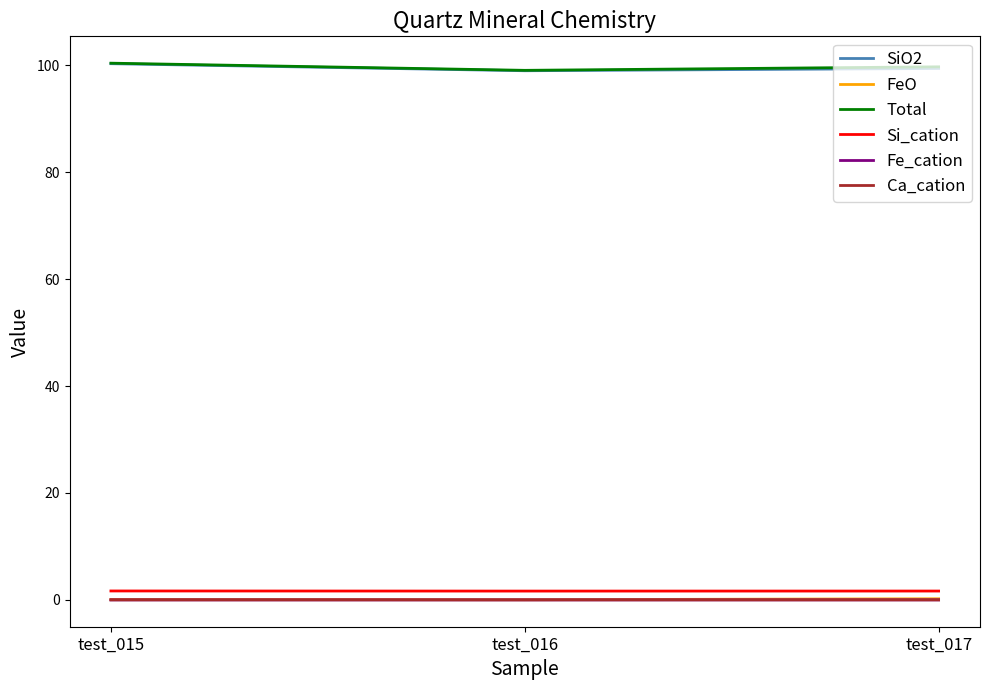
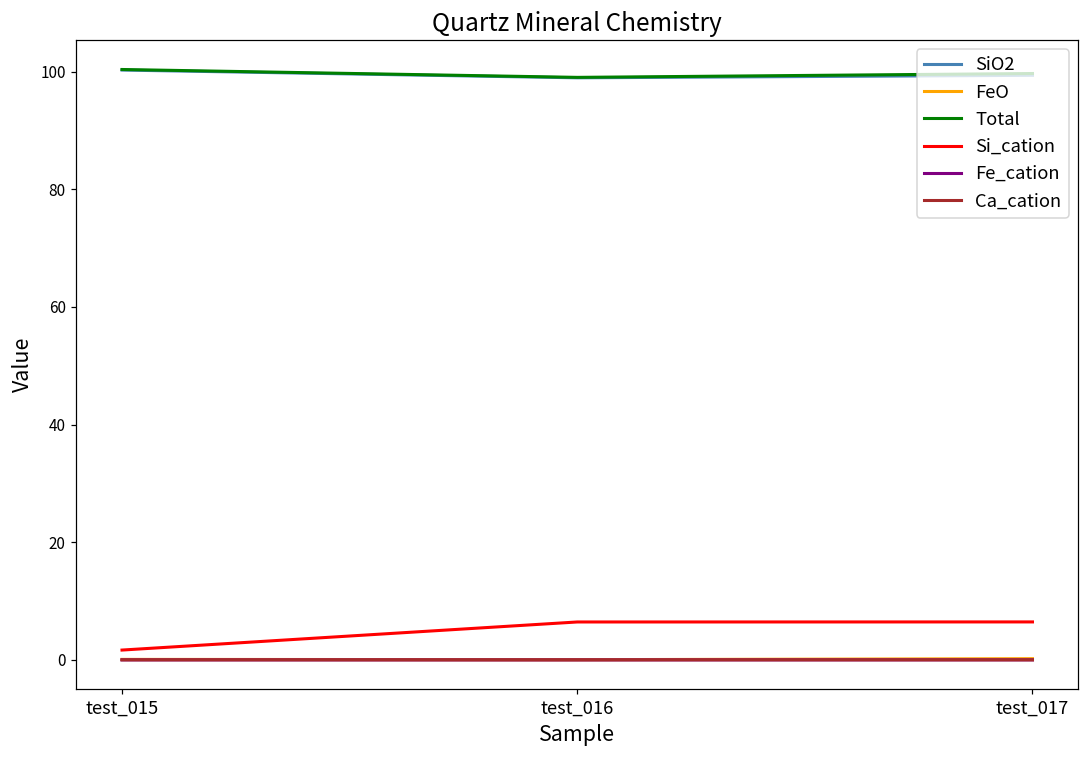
Si_cation, test_016: 2 -> 6
Si_cation, test_017: 2 -> 6
